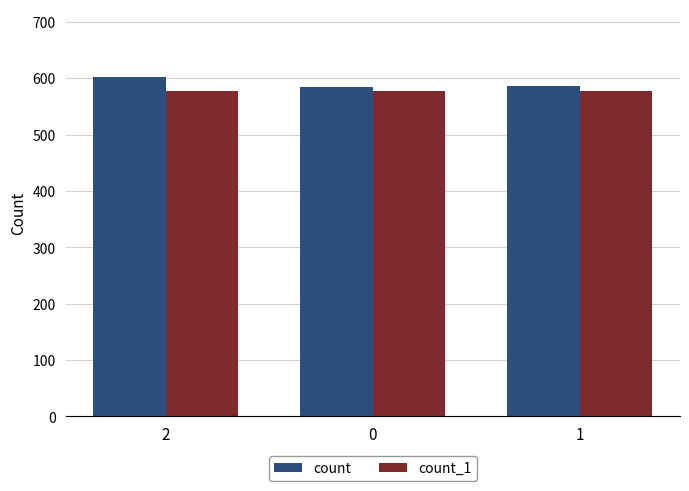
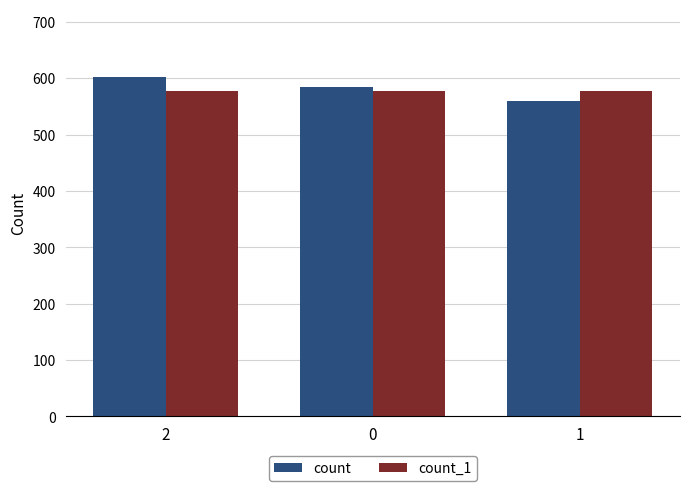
count, 1: 590 -> 560
